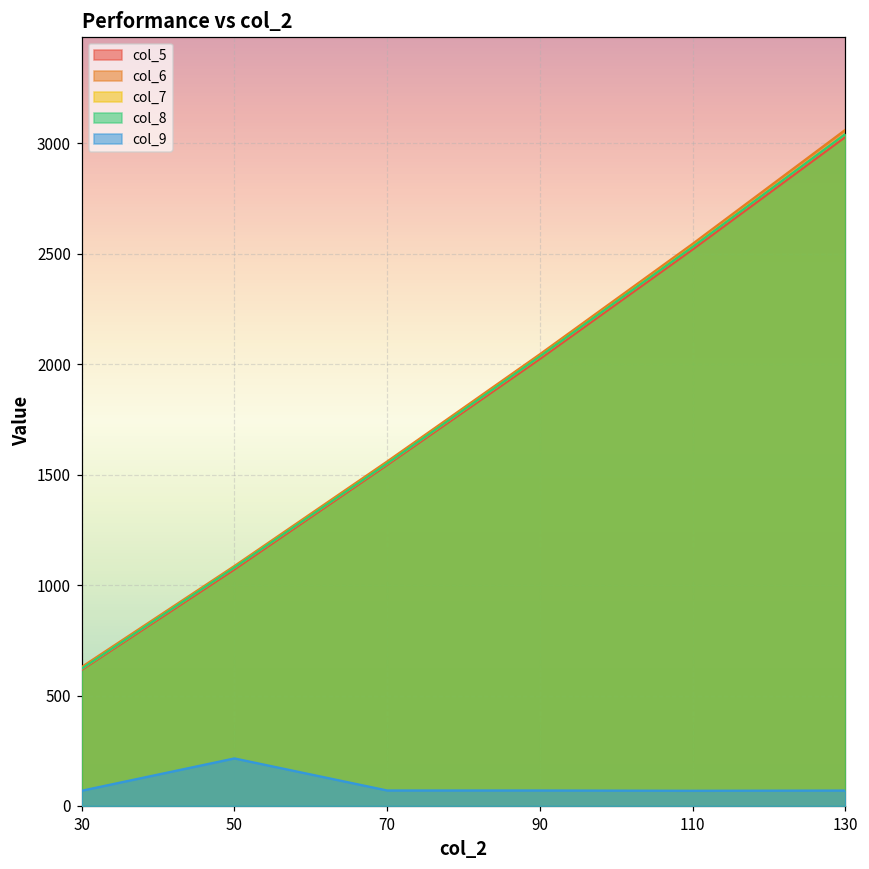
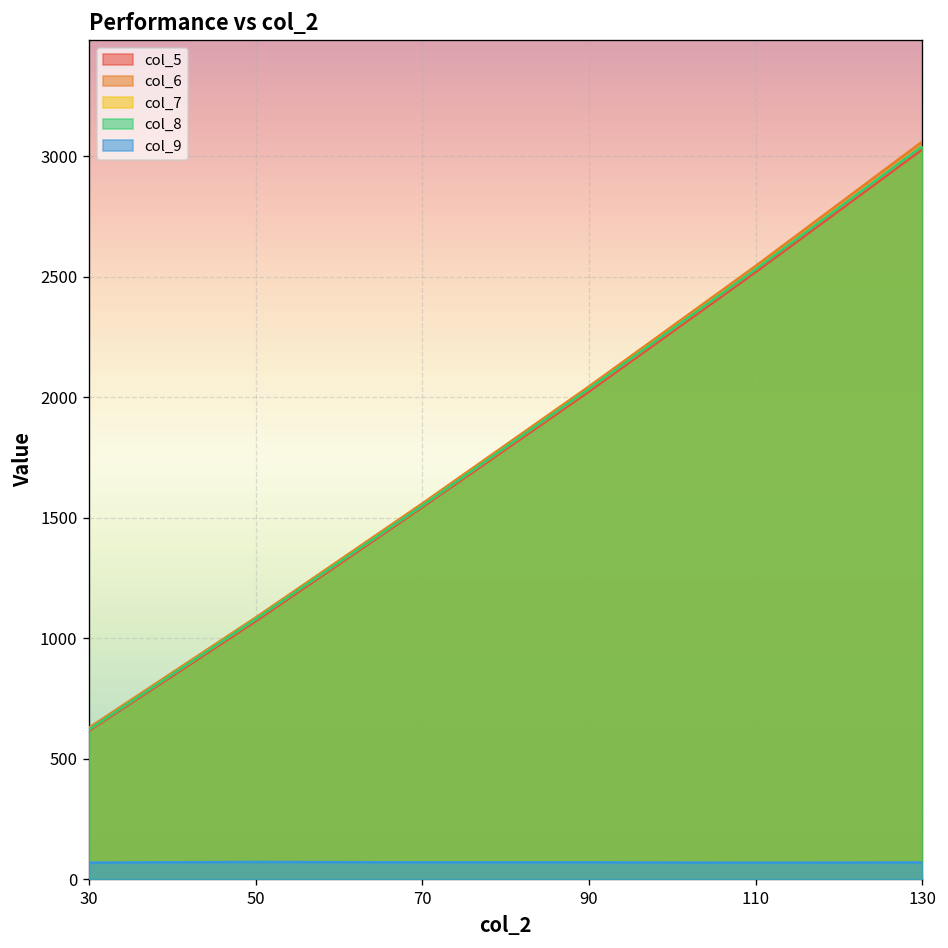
col_9, 50: 220 -> 70
